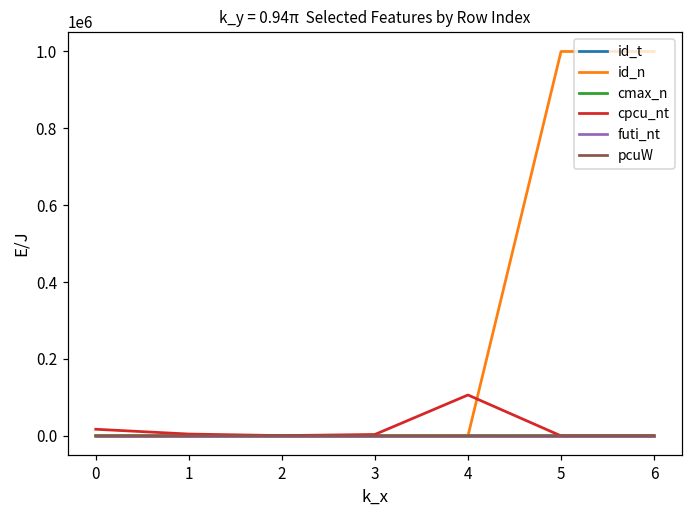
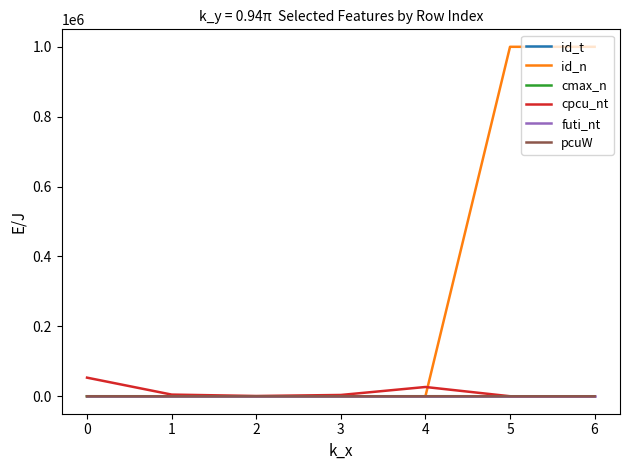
cpcu_nt, 0: 20000 -> 50000
cpcu_nt, 4: 110000 -> 30000
